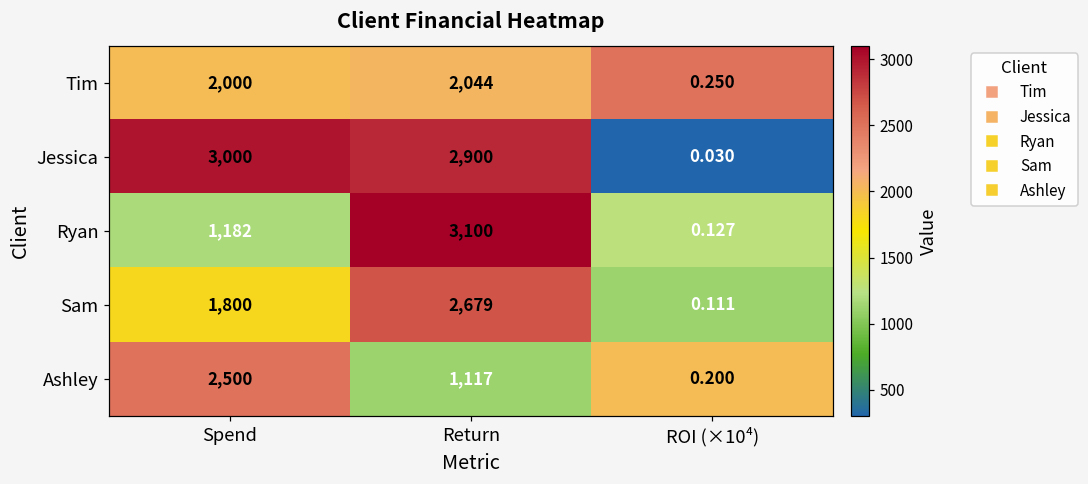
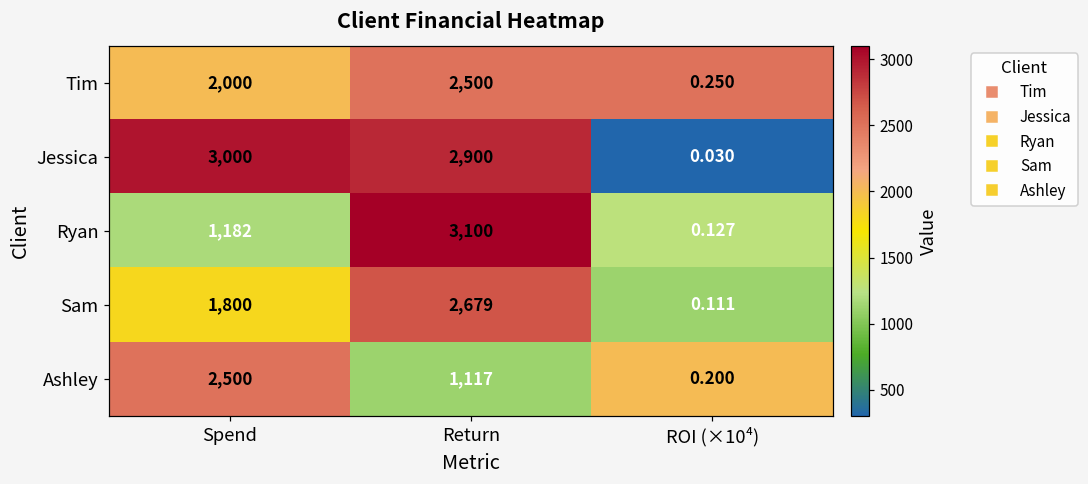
Tim, Return: 2,044 -> 2,500
